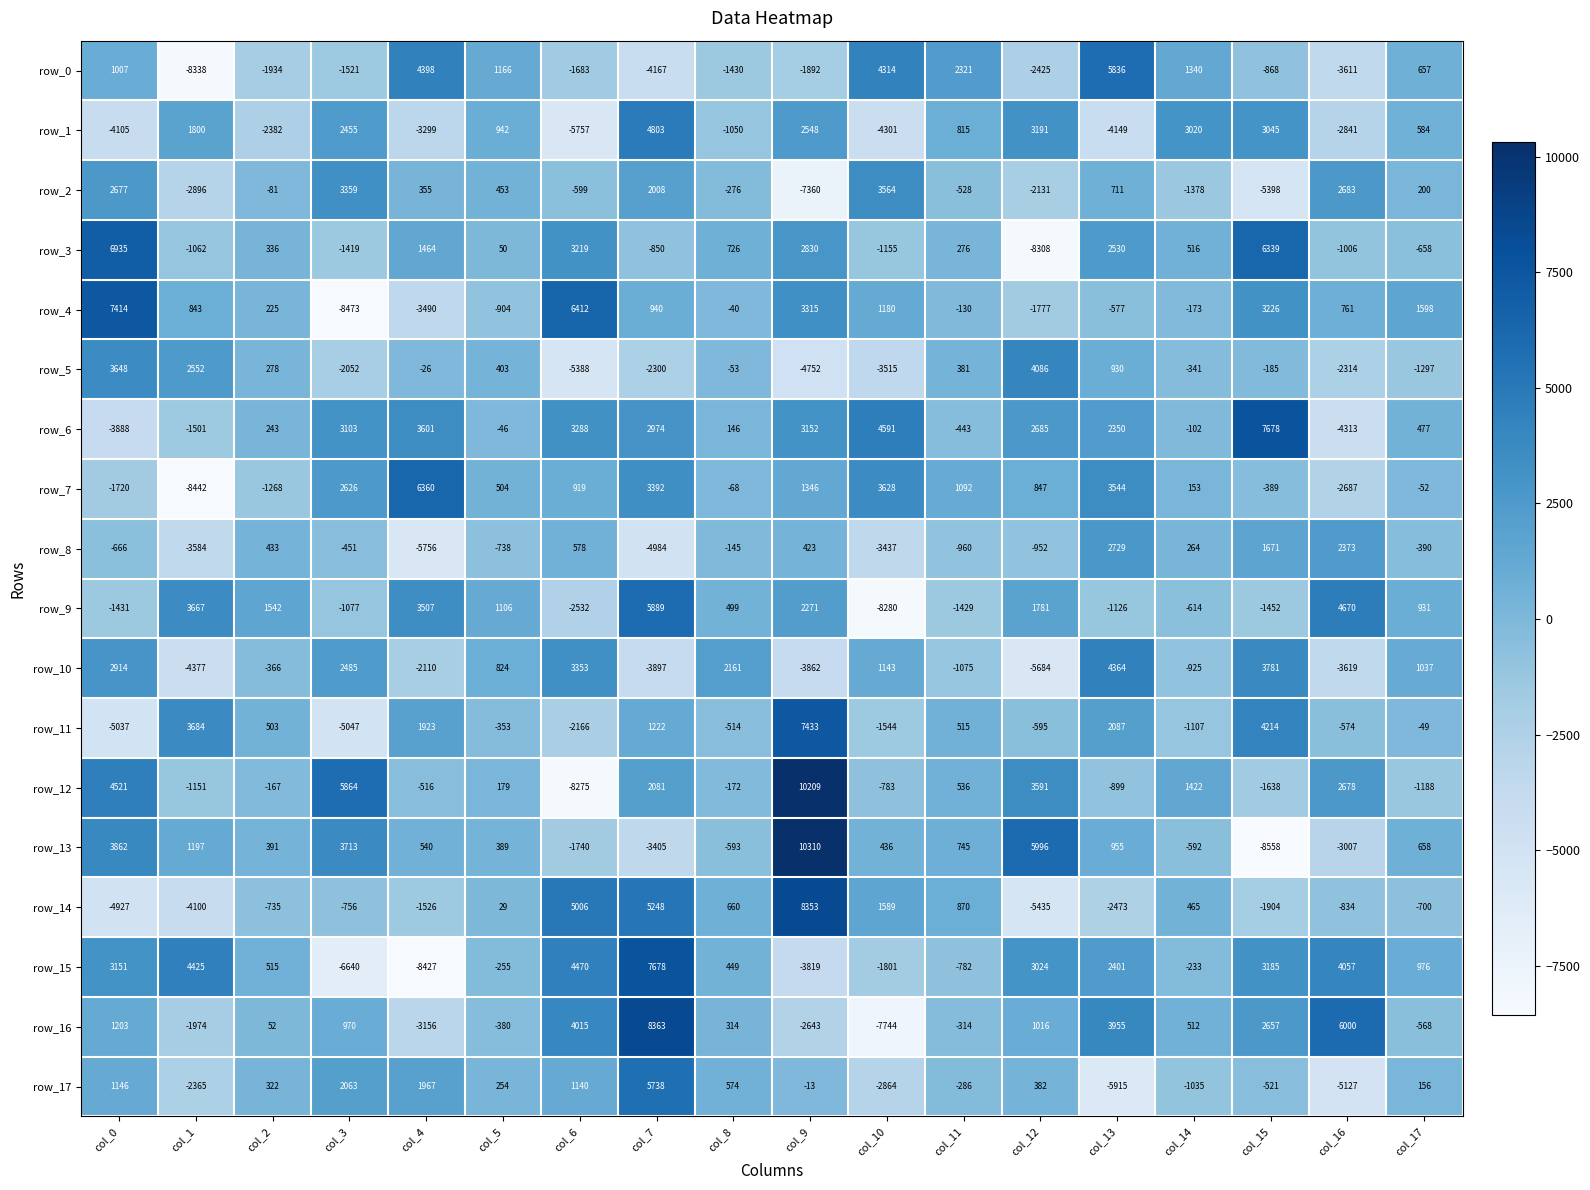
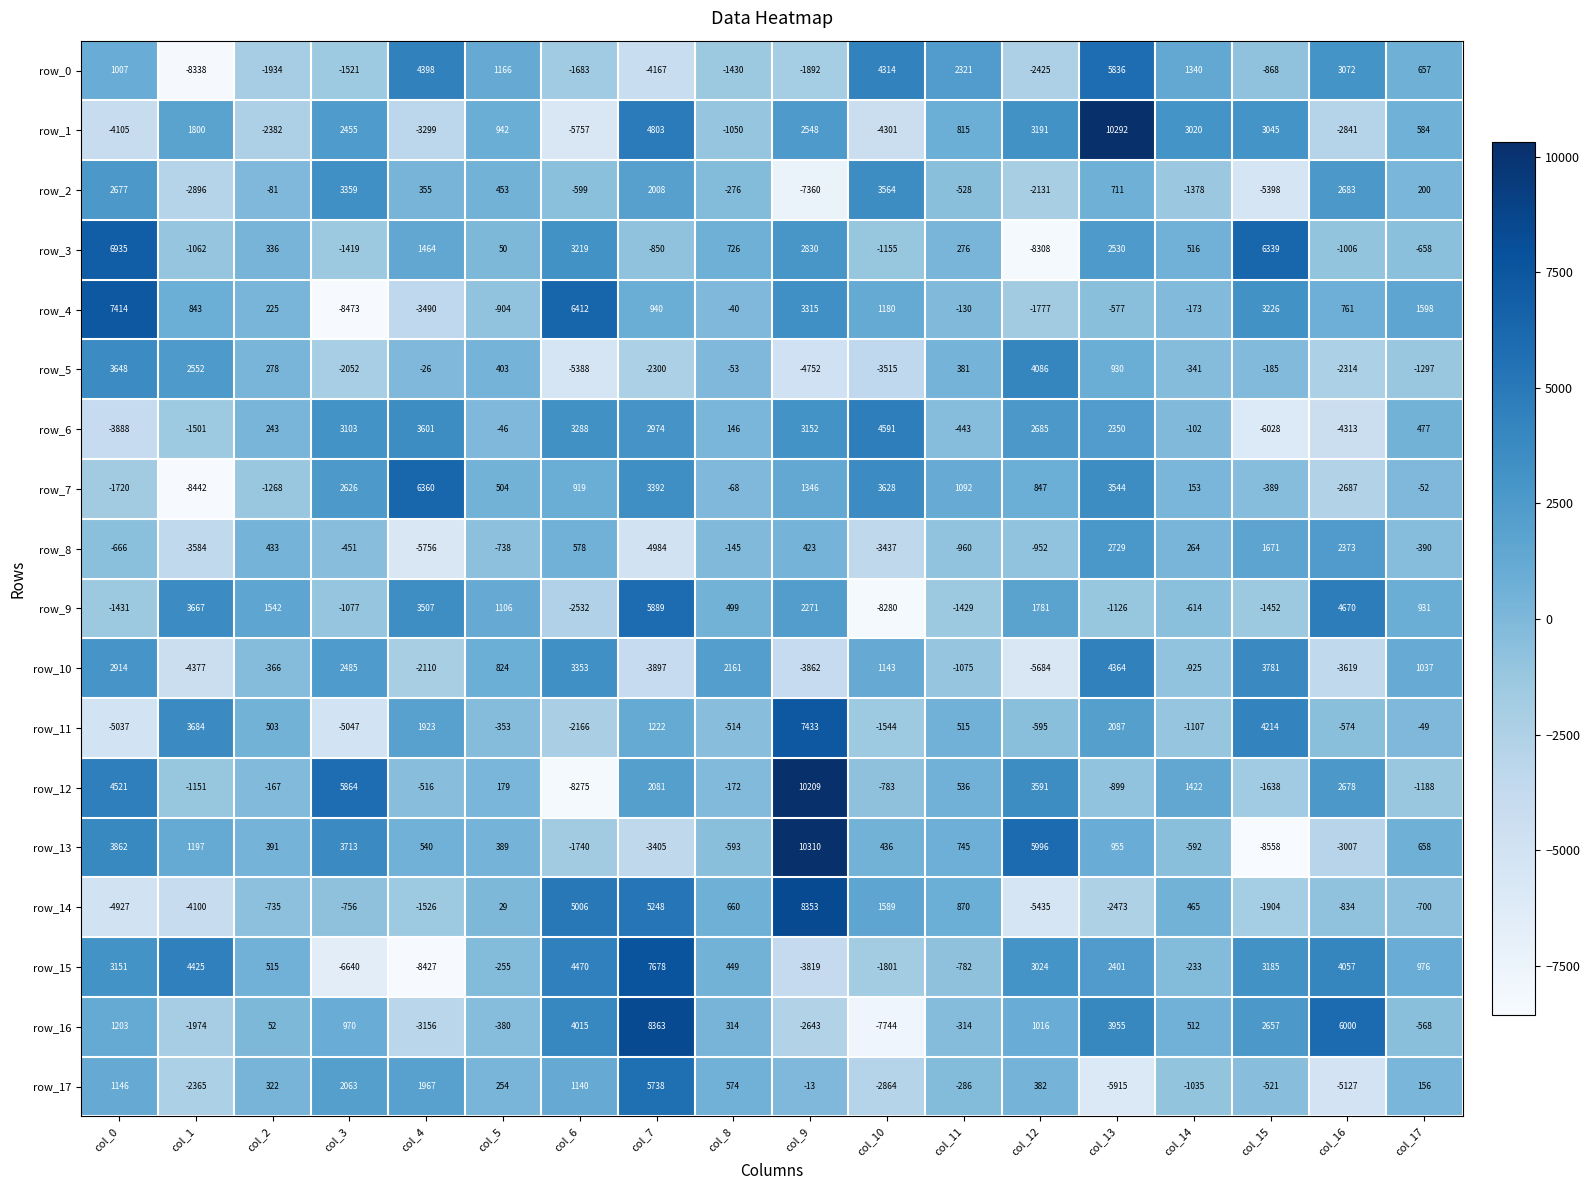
row_0, col_16: -3611 -> 3072
row_1, col_13: -4149 -> 10292
row_6, col_15: 7678 -> -6028
